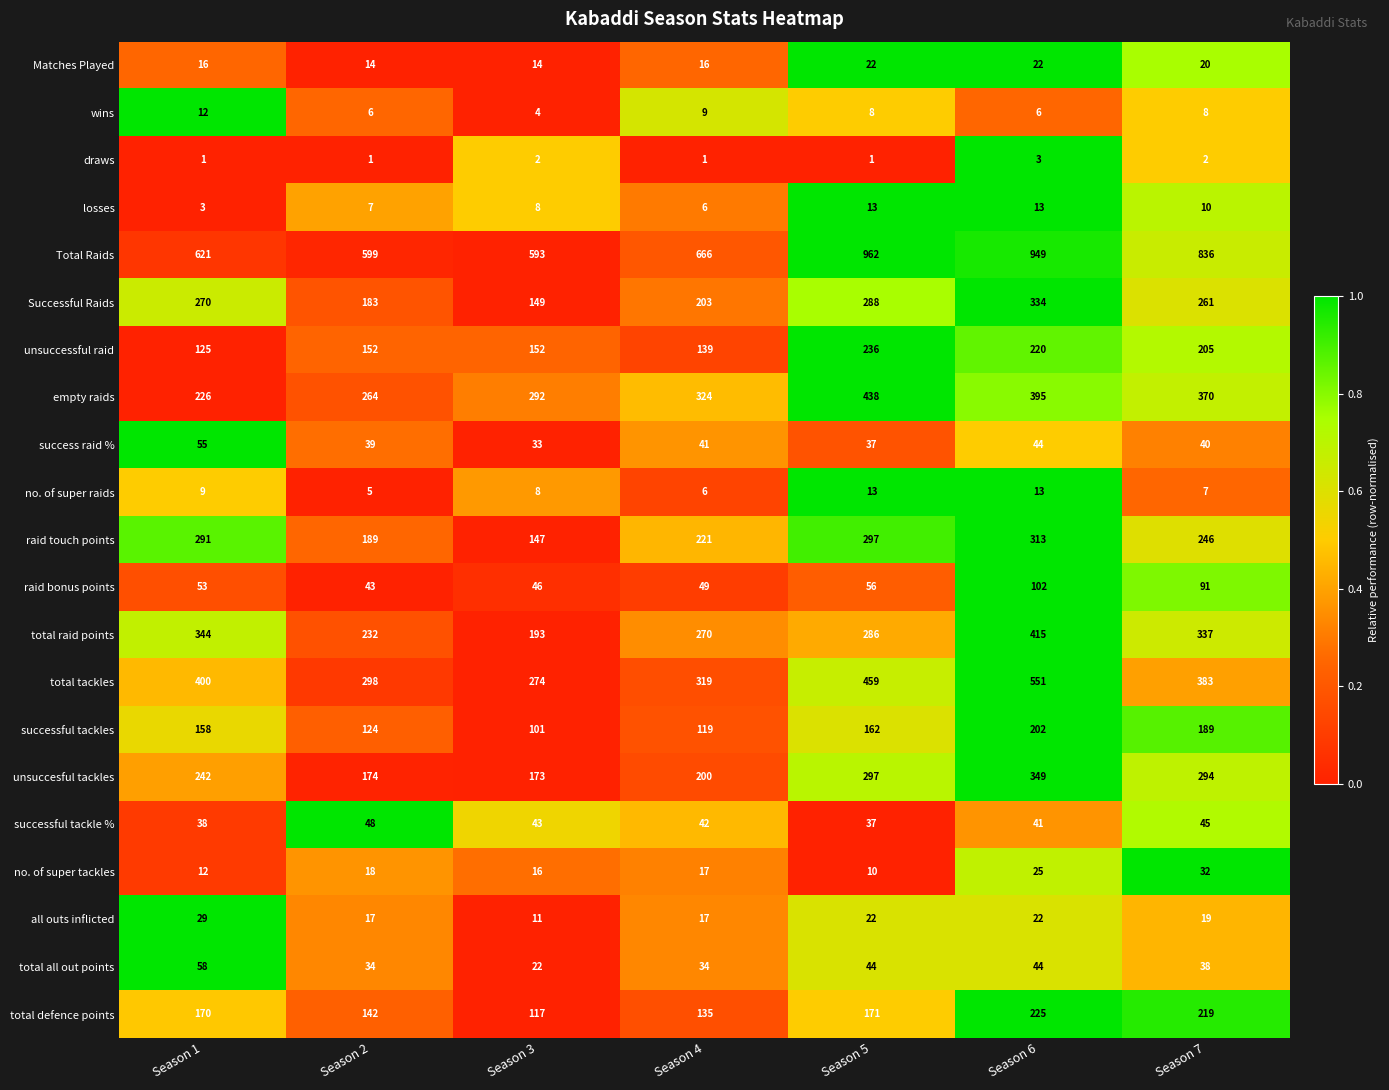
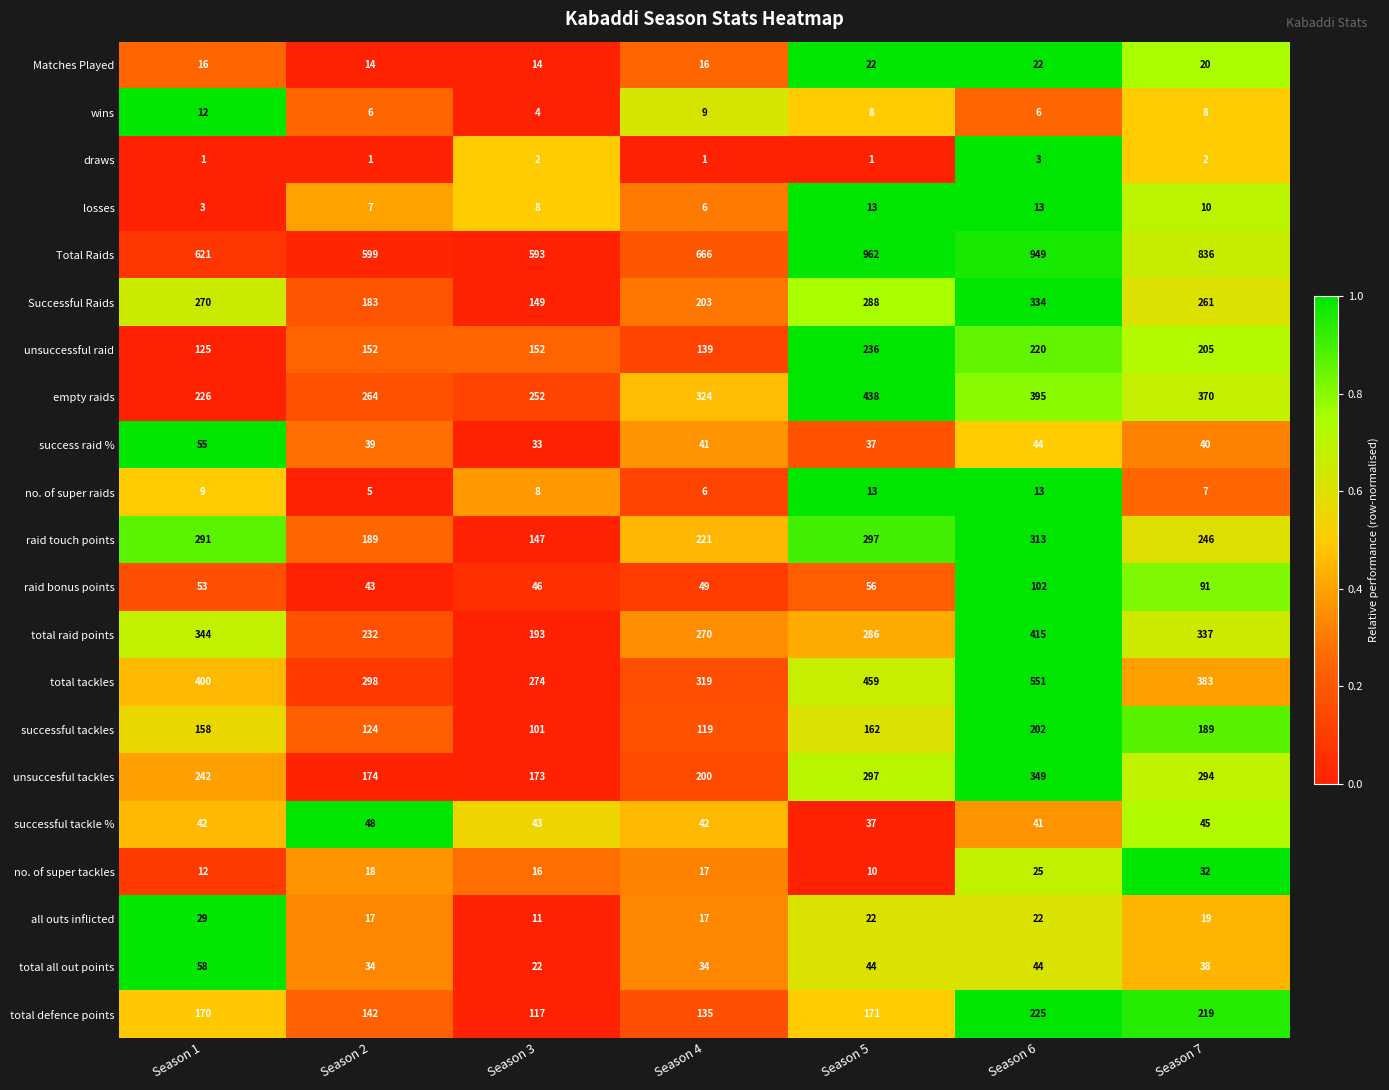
empty raids, Season 3: 292 -> 252
successful tackle %, Season 1: 38 -> 42
